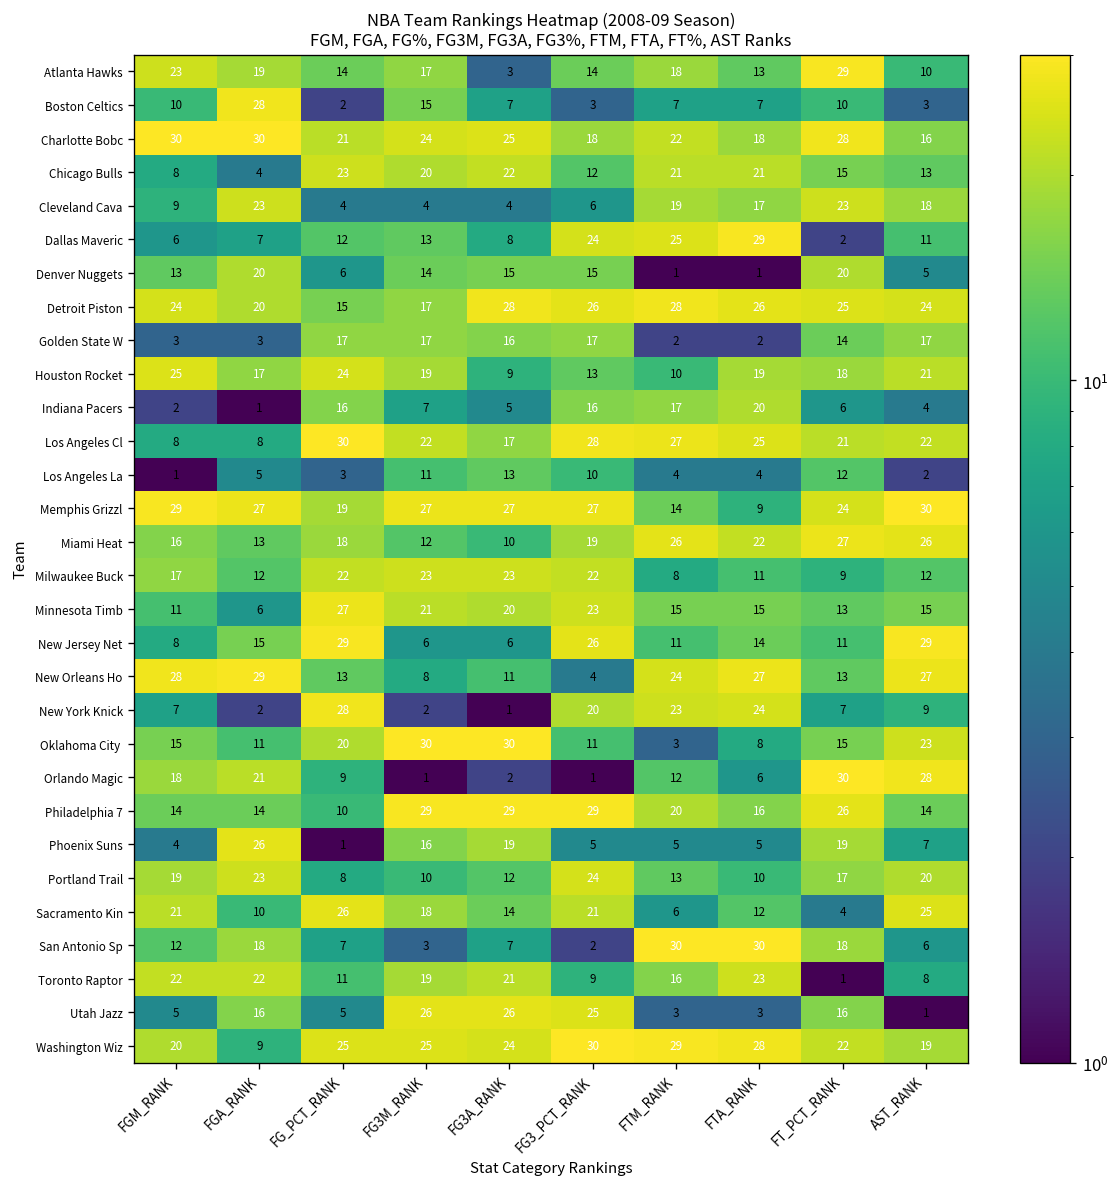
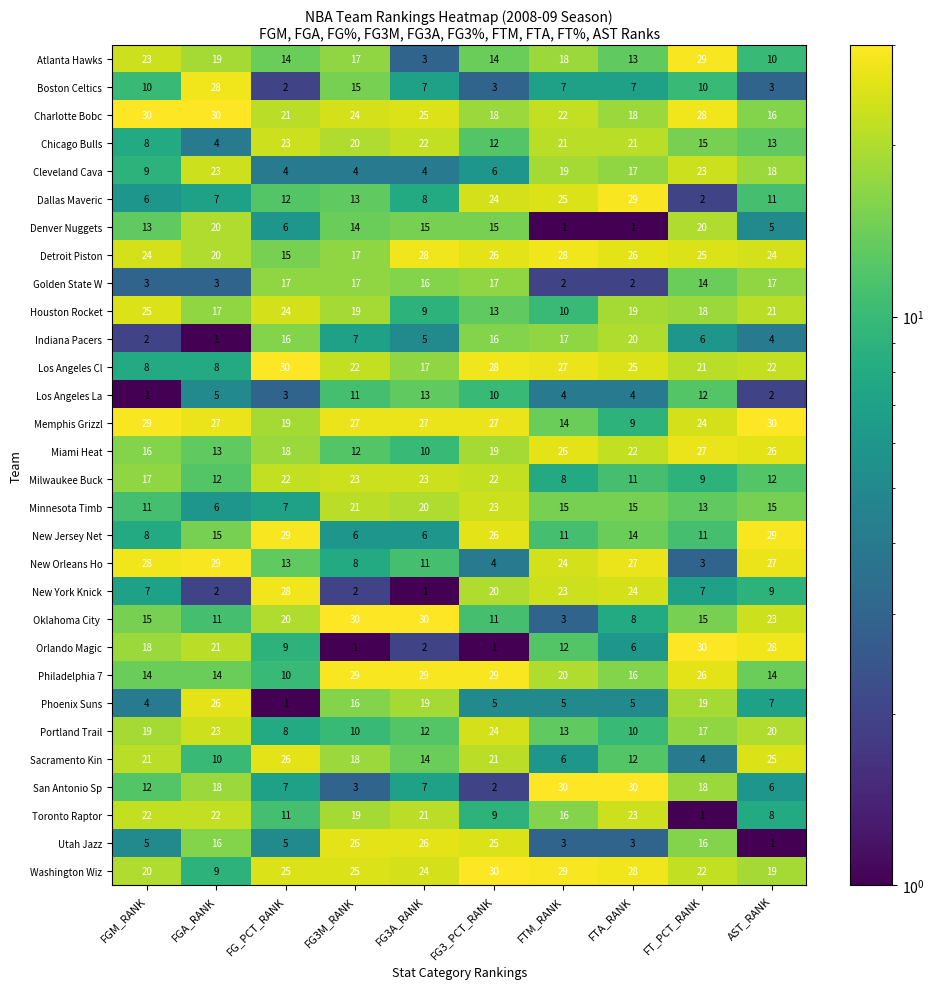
Minnesota Timb, FG_PCT_RANK: 27 -> 7
New Orleans Ho, FT_PCT_RANK: 13 -> 3
